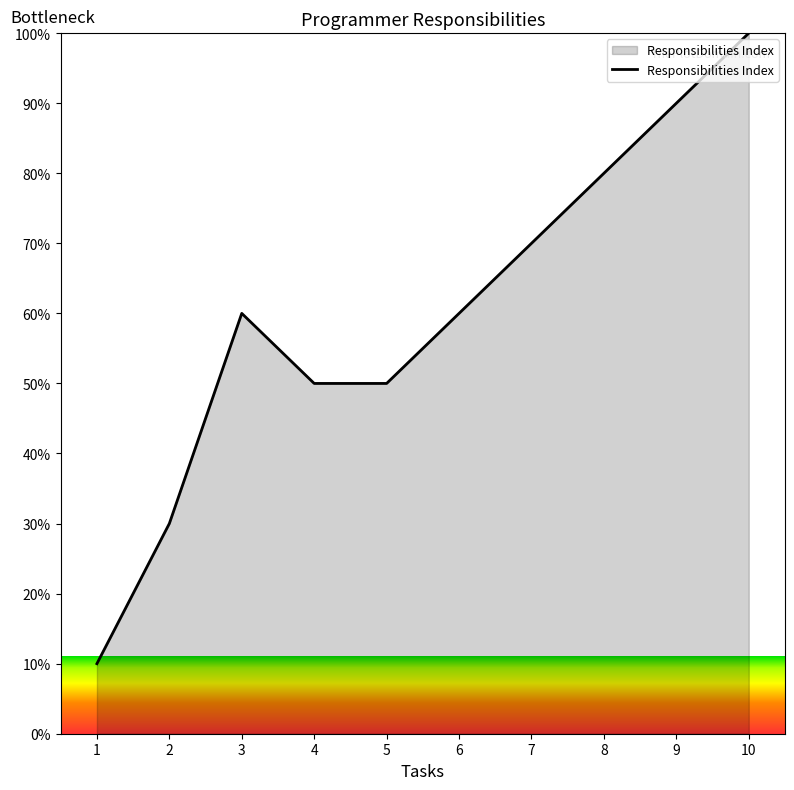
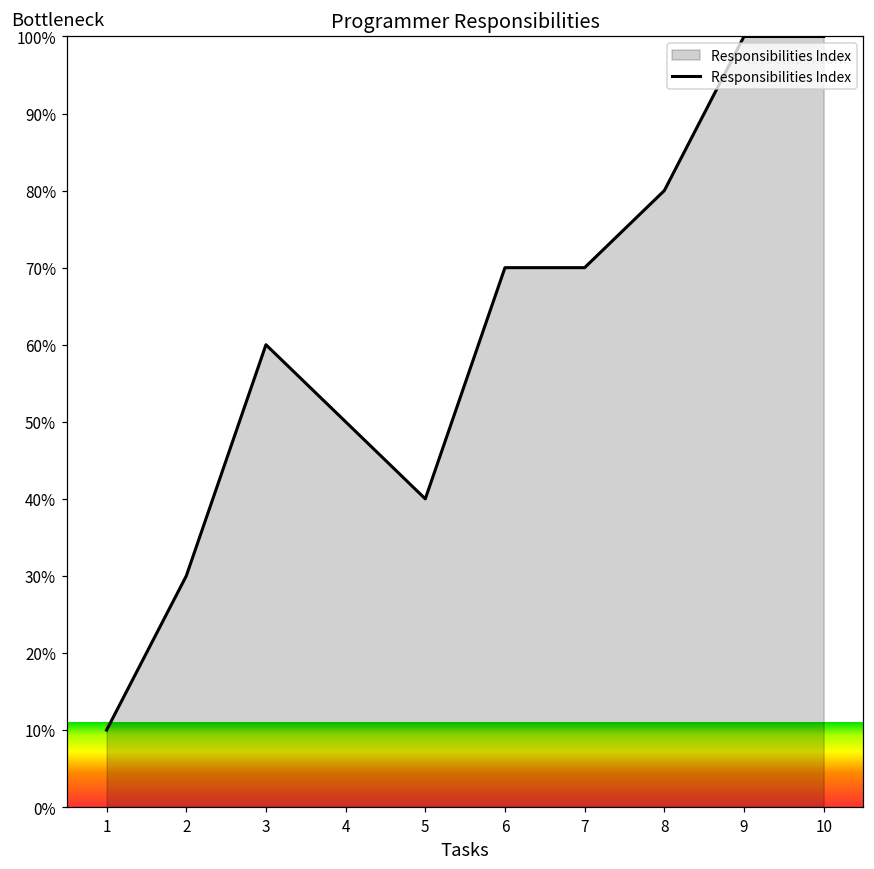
5: 50% -> 40%
6: 60% -> 70%
9: 90% -> 100%
